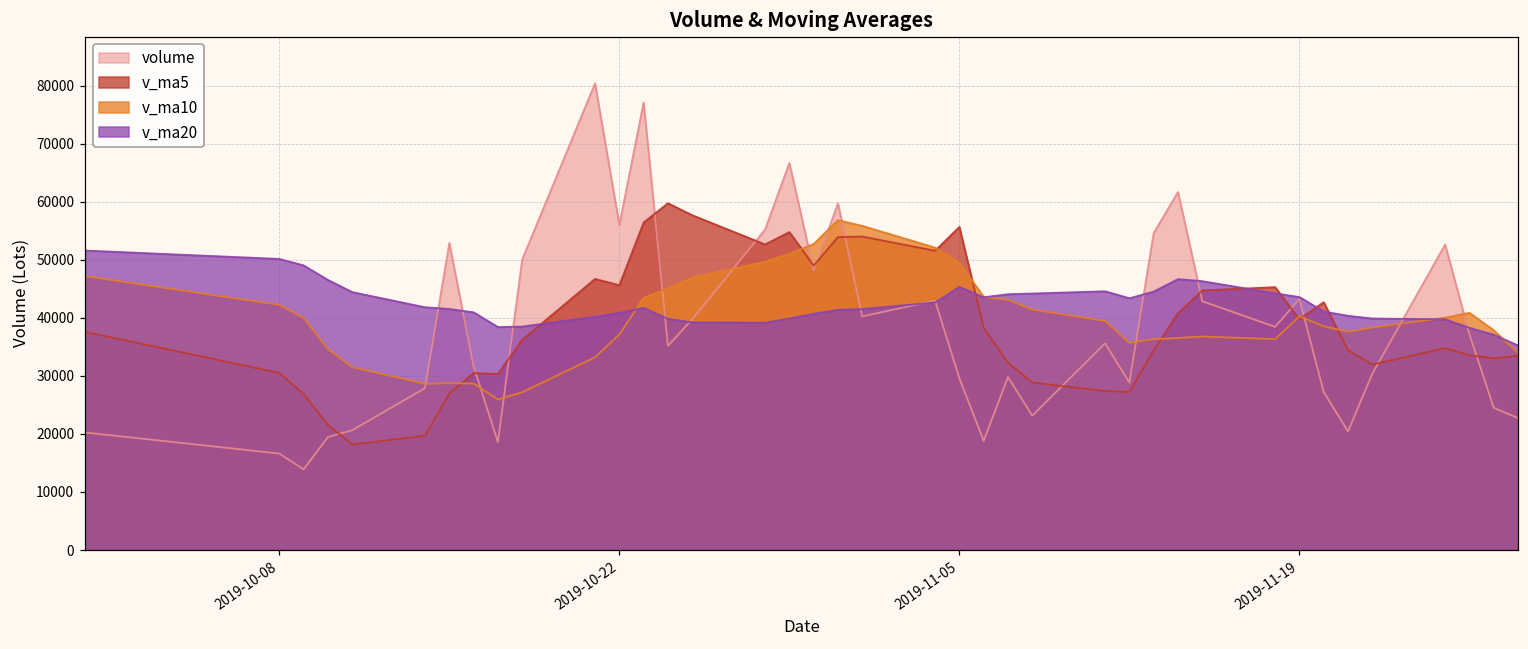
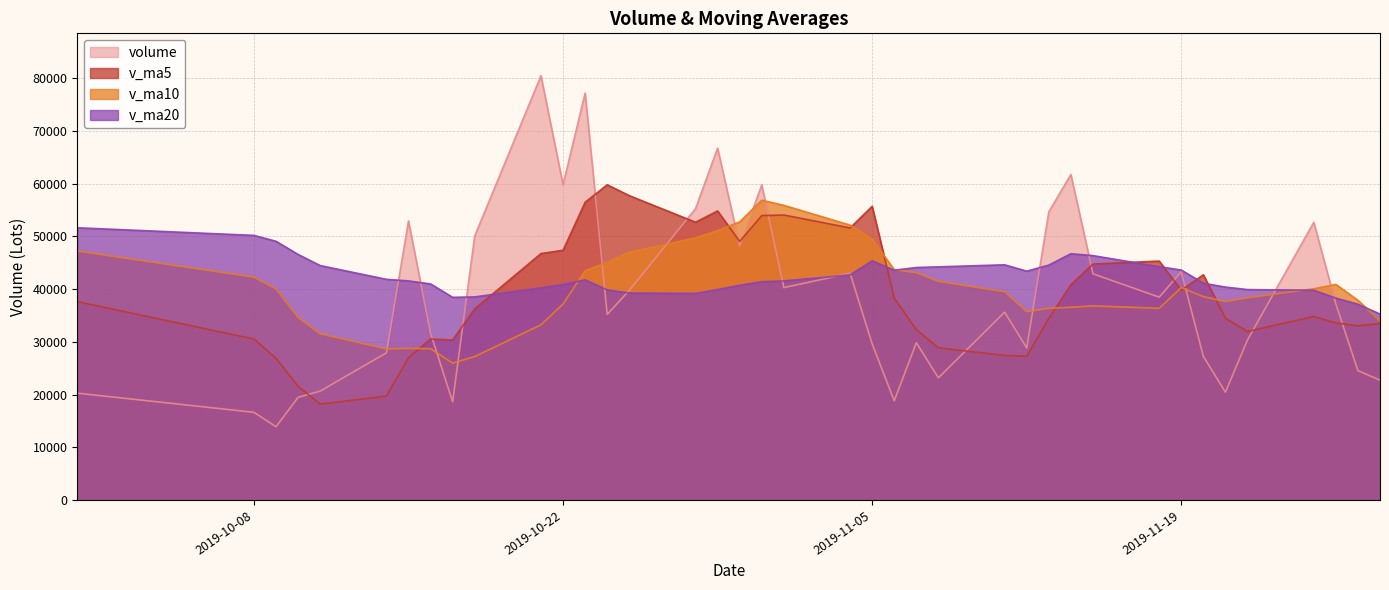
volume, 2019-10-22: 56000 -> 60000
v_ma5, 2019-10-22: 46000 -> 47000
